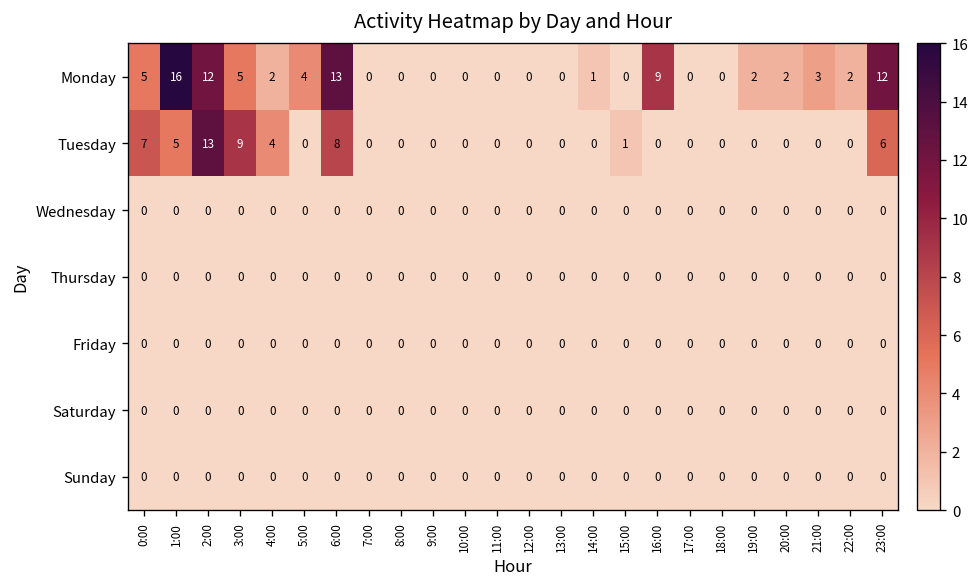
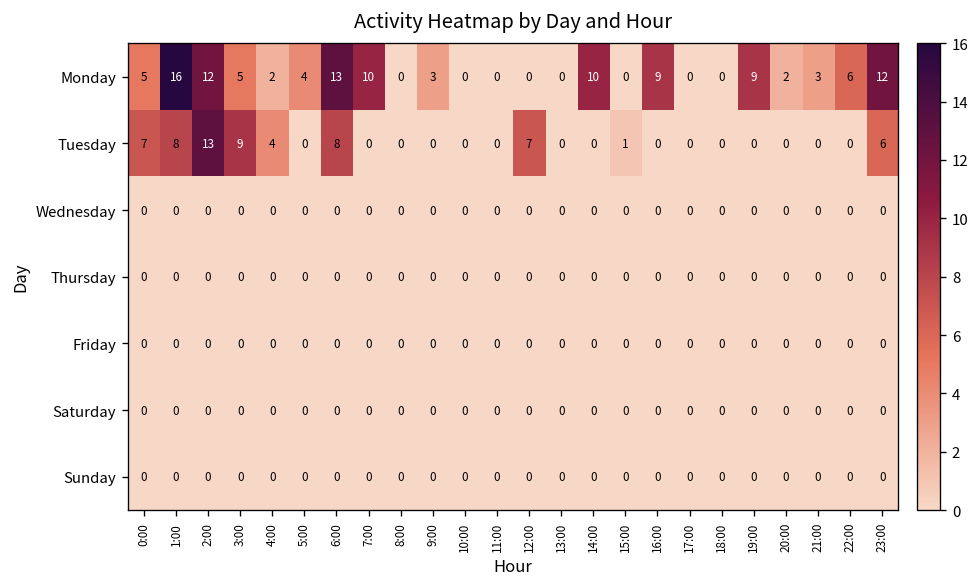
Monday, 7:00: 0 -> 10
Monday, 9:00: 0 -> 3
Monday, 14:00: 1 -> 10
Monday, 19:00: 2 -> 9
Monday, 22:00: 2 -> 6
Tuesday, 1:00: 5 -> 8
Tuesday, 12:00: 0 -> 7
